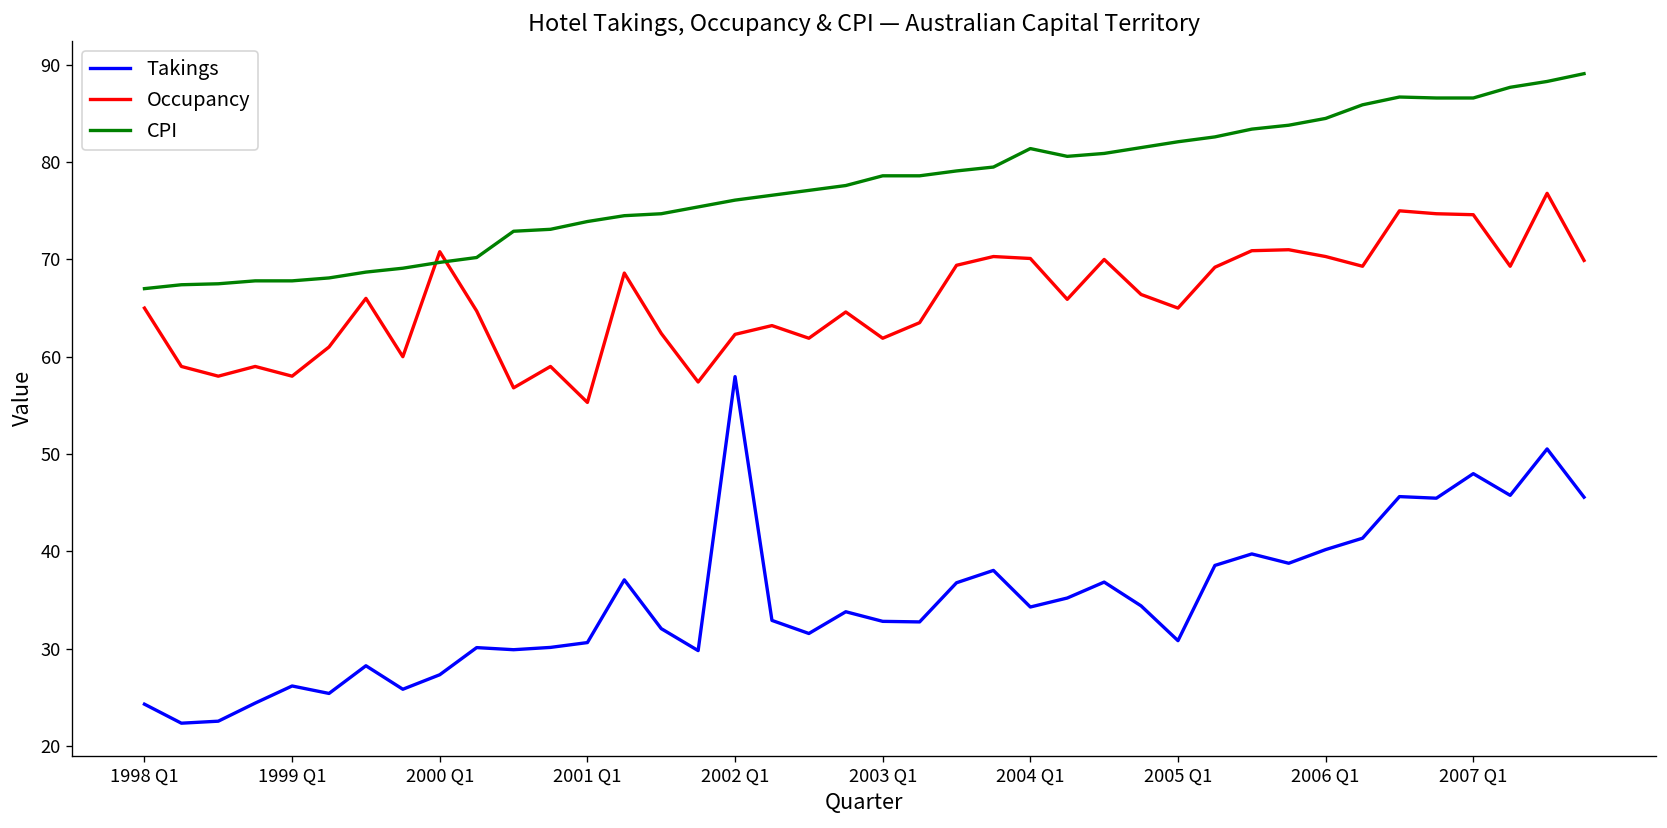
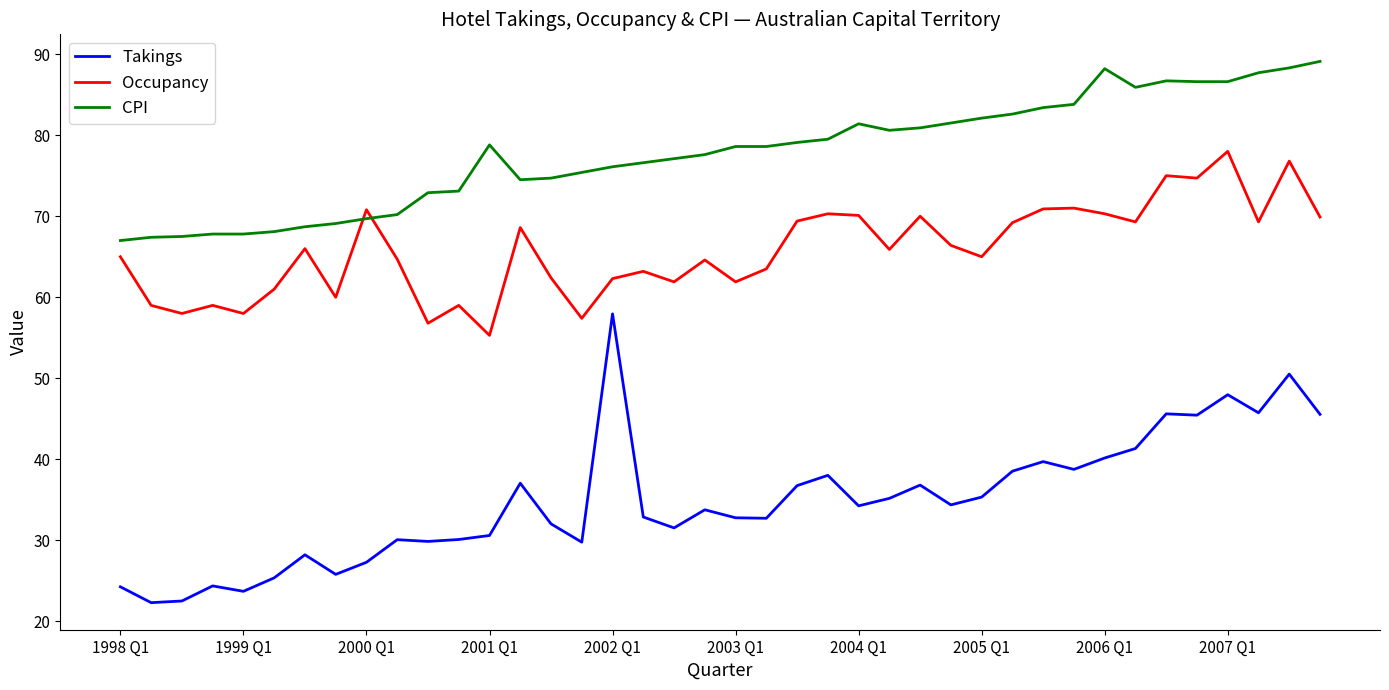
Takings, 1999 Q1: 26 -> 24
CPI, 2001 Q1: 74 -> 79
Takings, 2005 Q1: 31 -> 35
CPI, 2006 Q1: 85 -> 88
Occupancy, 2007 Q1: 75 -> 78
